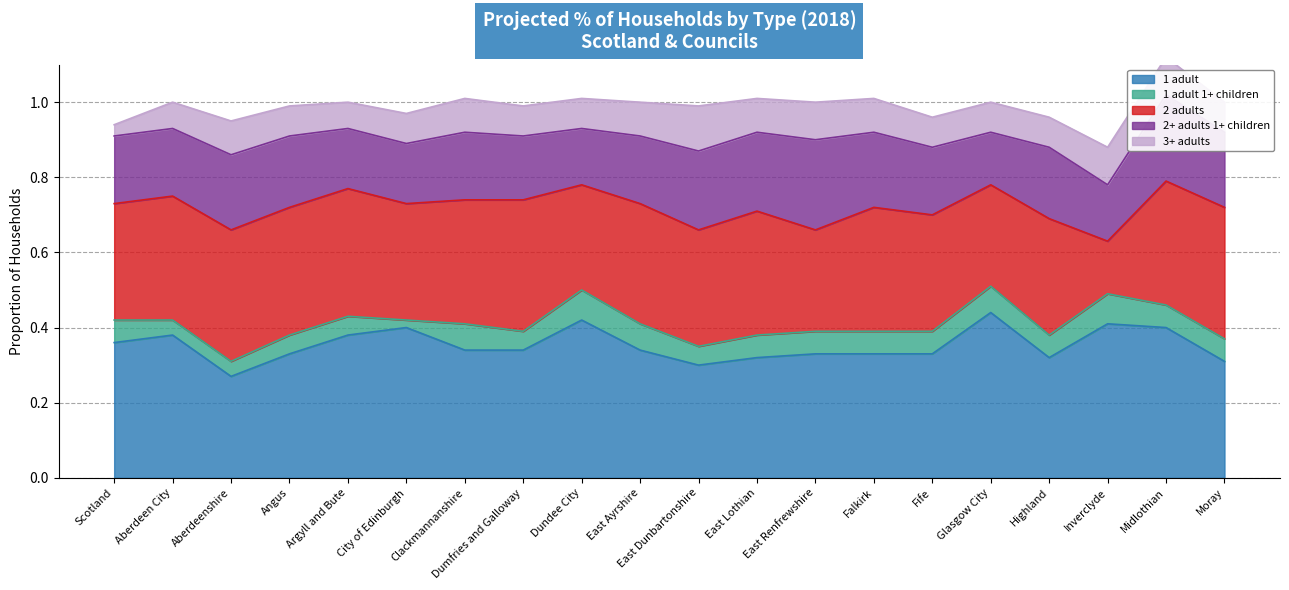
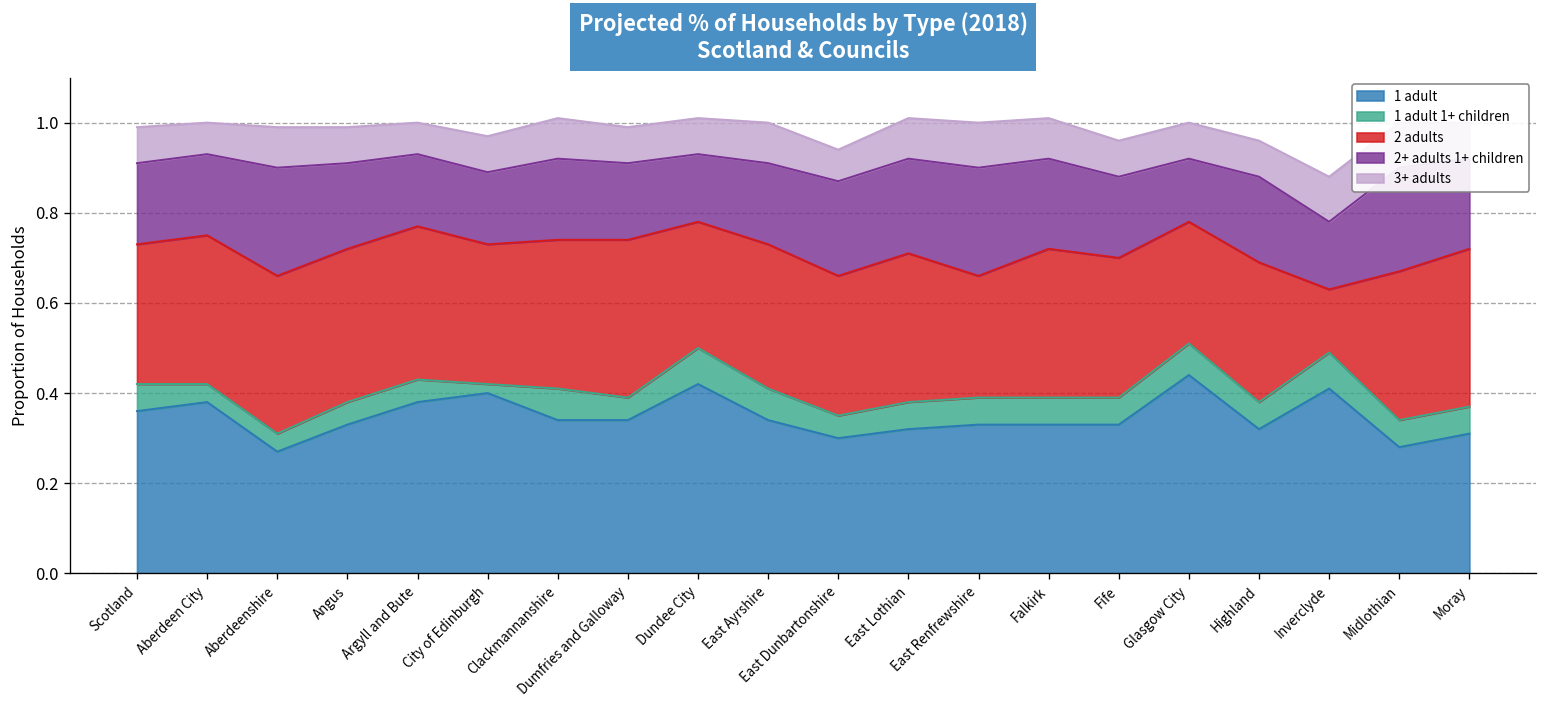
3+ adults, Scotland: 0.03 -> 0.08
2+ adults 1+ children, Aberdeenshire: 0.20 -> 0.24
3+ adults, East Dunbartonshire: 0.12 -> 0.07
1 adult, Midlothian: 0.40 -> 0.28
